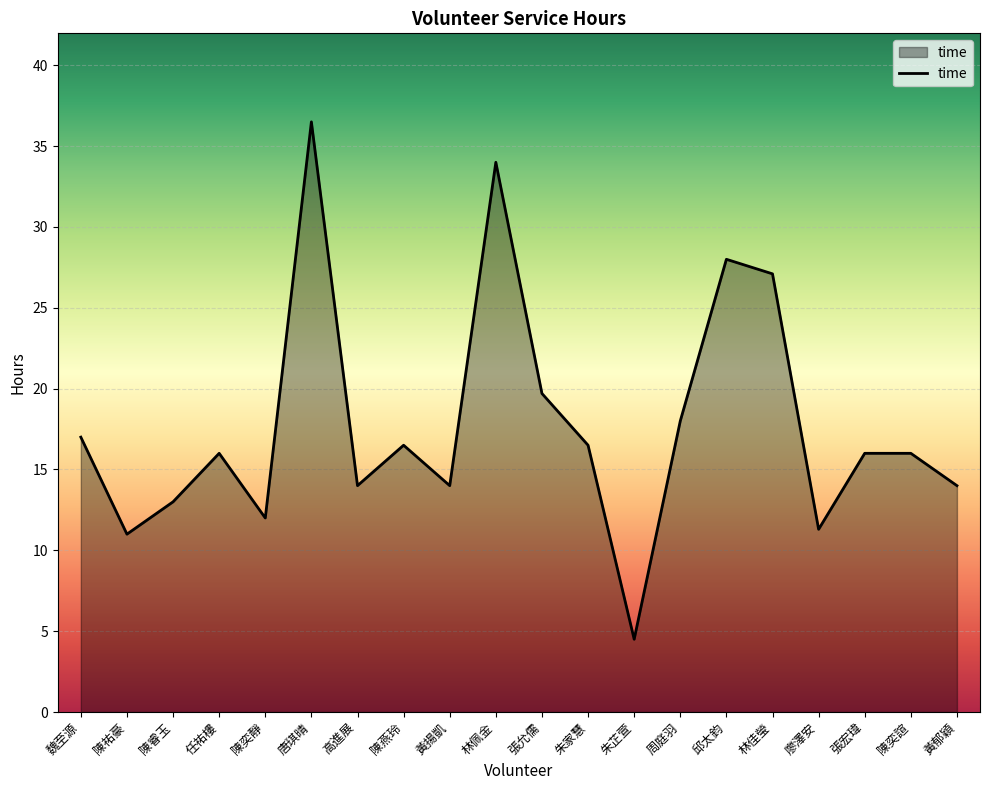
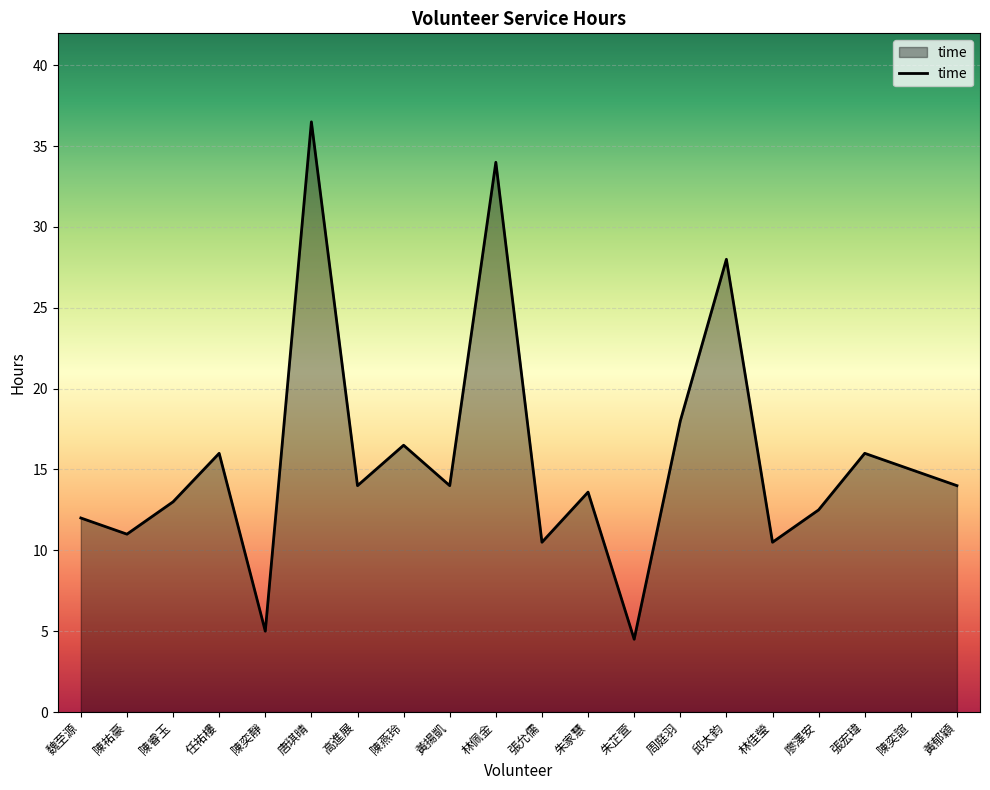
魏至源: 17 -> 12
陳奕靜: 12 -> 5
張允儒: 19.7 -> 10.5
朱家慧: 16.5 -> 13.6
林佳瑩: 27.1 -> 10.5
廖澤安: 11.3 -> 12.5
陳奕諠: 16 -> 15
